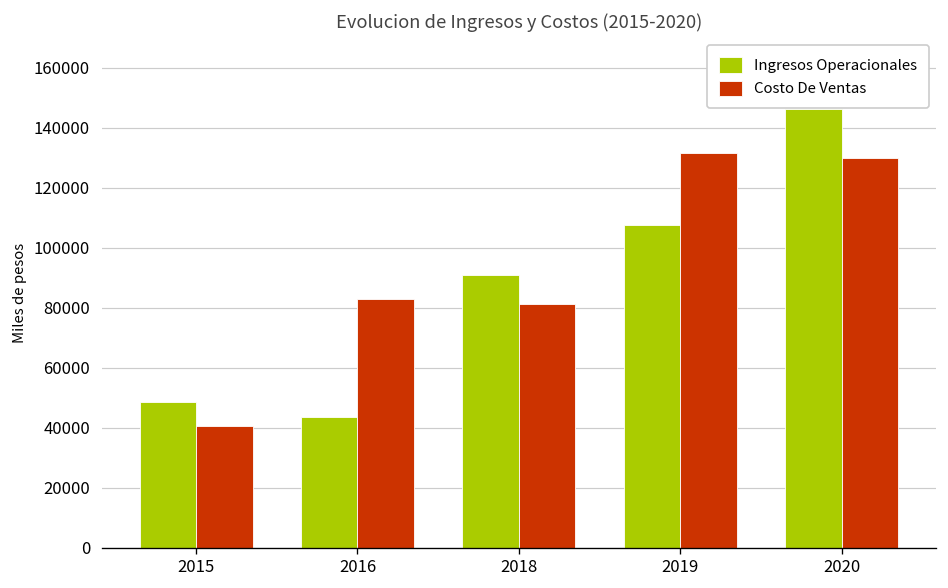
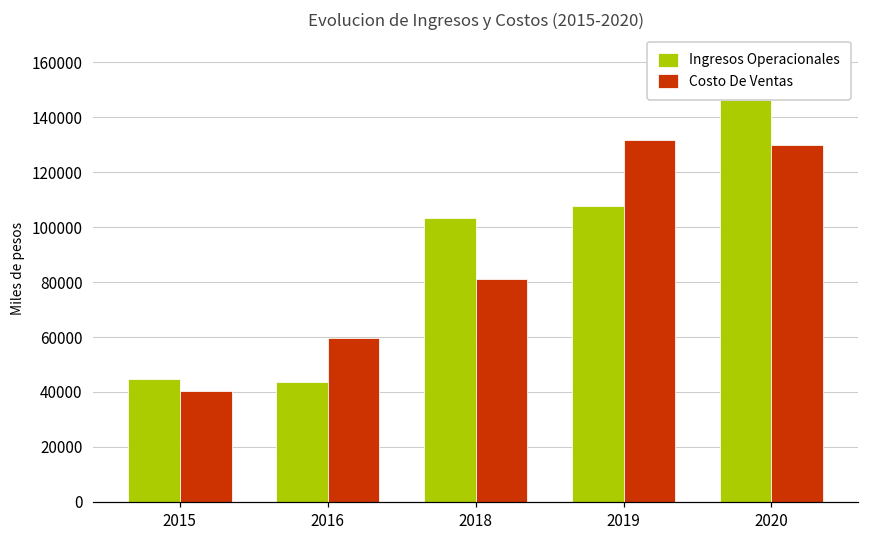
Ingresos Operacionales, 2015: 48000 -> 45000
Costo De Ventas, 2016: 83000 -> 59000
Ingresos Operacionales, 2018: 91000 -> 103000
